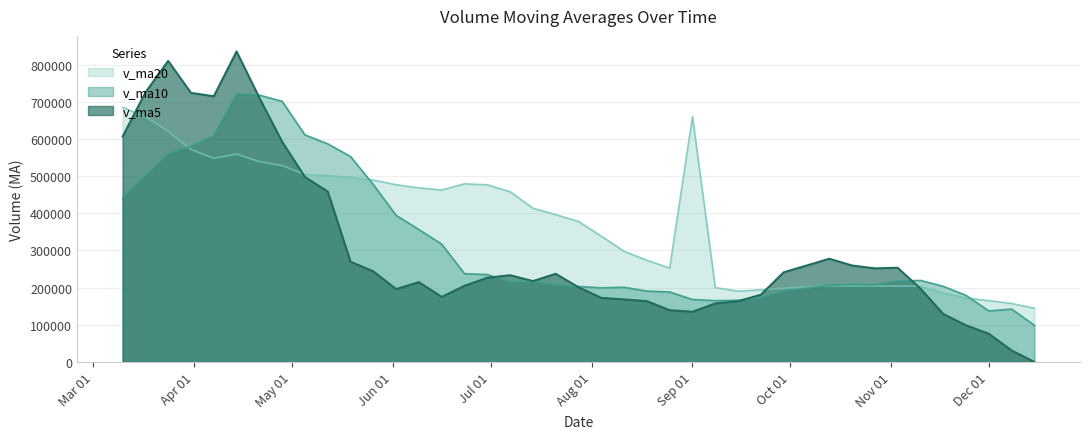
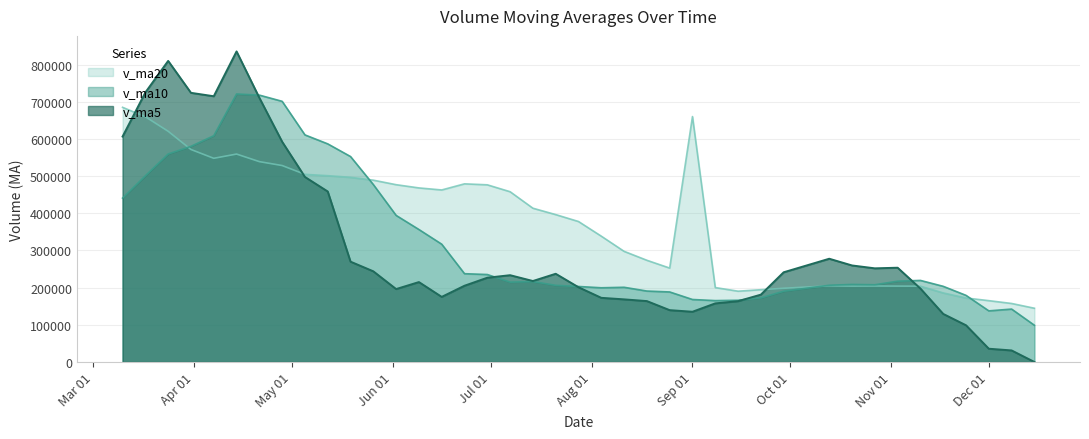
v_ma5, Dec 01: 80000 -> 40000
